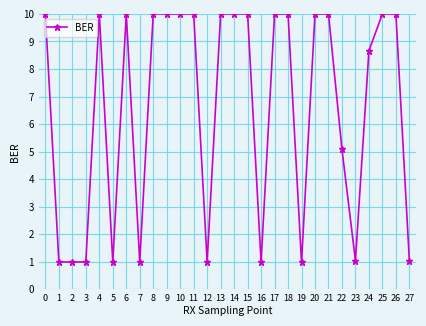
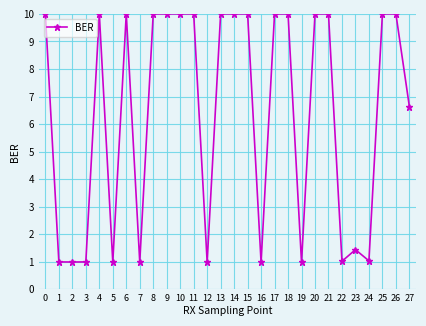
22: 5.1 -> 1.0
23: 1.0 -> 1.4
24: 8.7 -> 1.0
27: 1.0 -> 6.6
